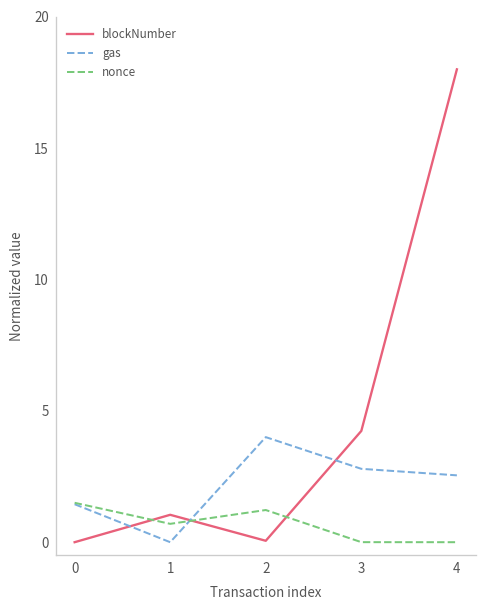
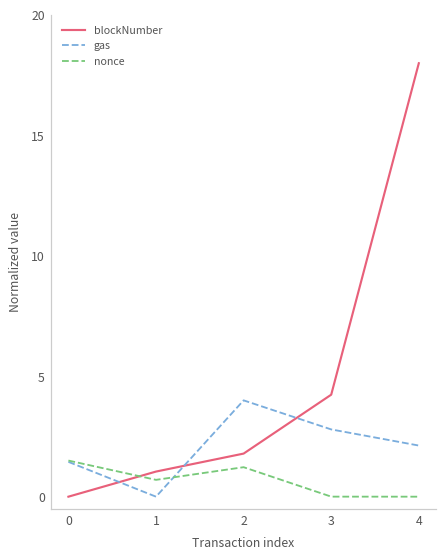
blockNumber, 2: 0.1 -> 1.8
gas, 4: 2.5 -> 2.1
